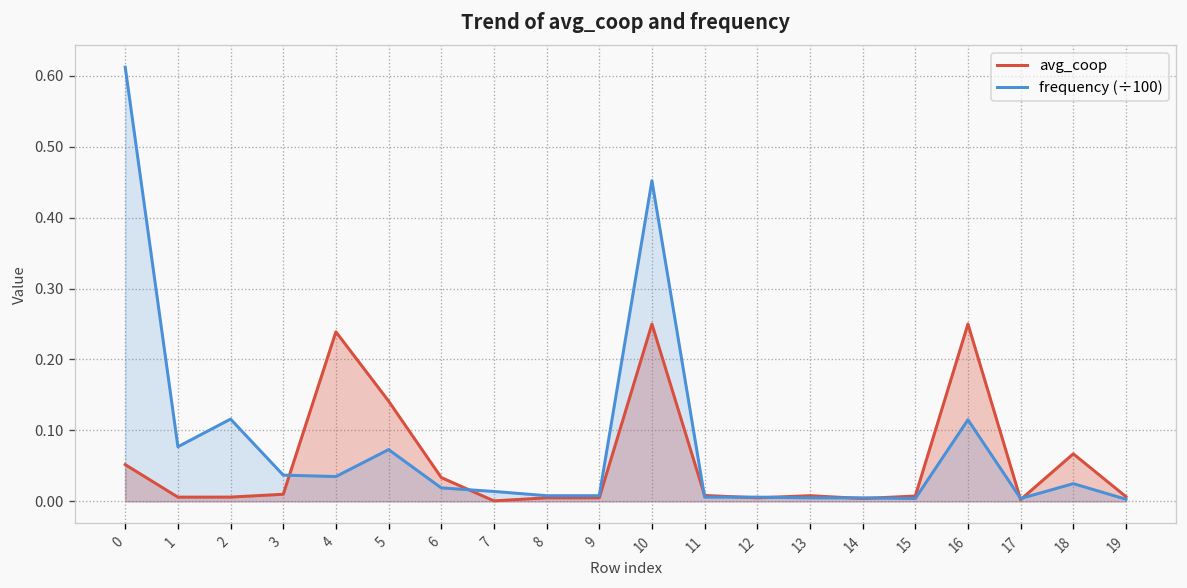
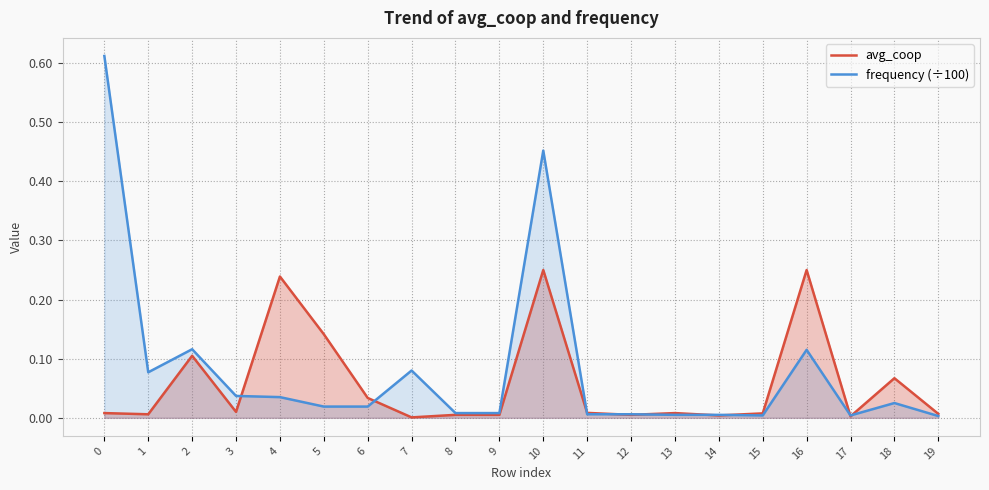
avg_coop, 0: 0.05 -> 0.01
avg_coop, 2: 0.01 -> 0.10
frequency (÷100), 5: 0.07 -> 0.02
frequency (÷100), 7: 0.01 -> 0.08
